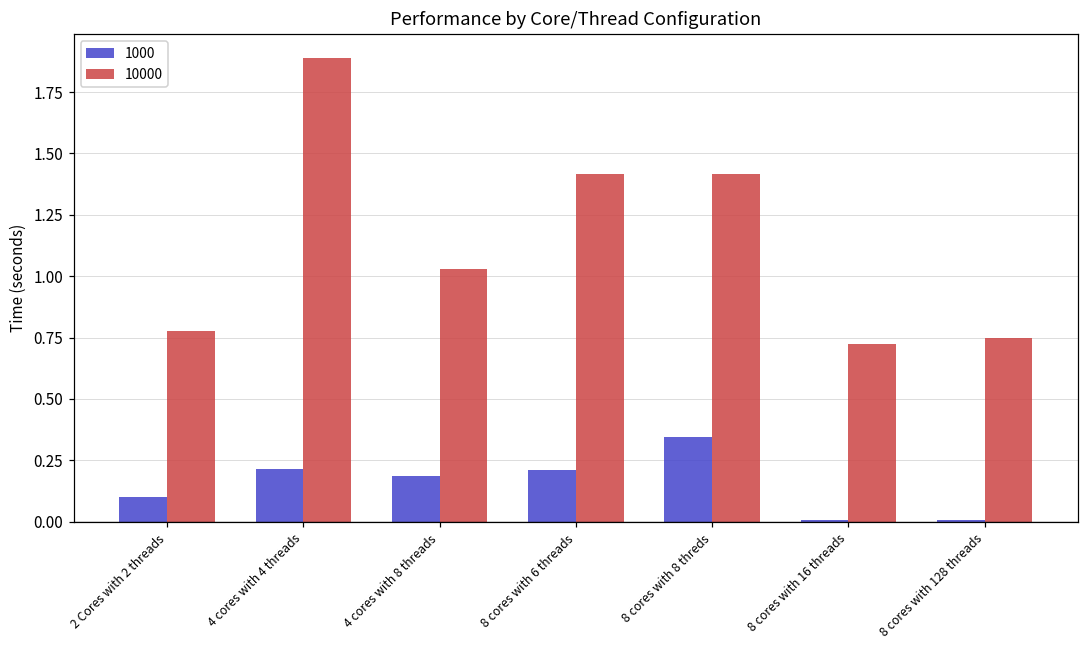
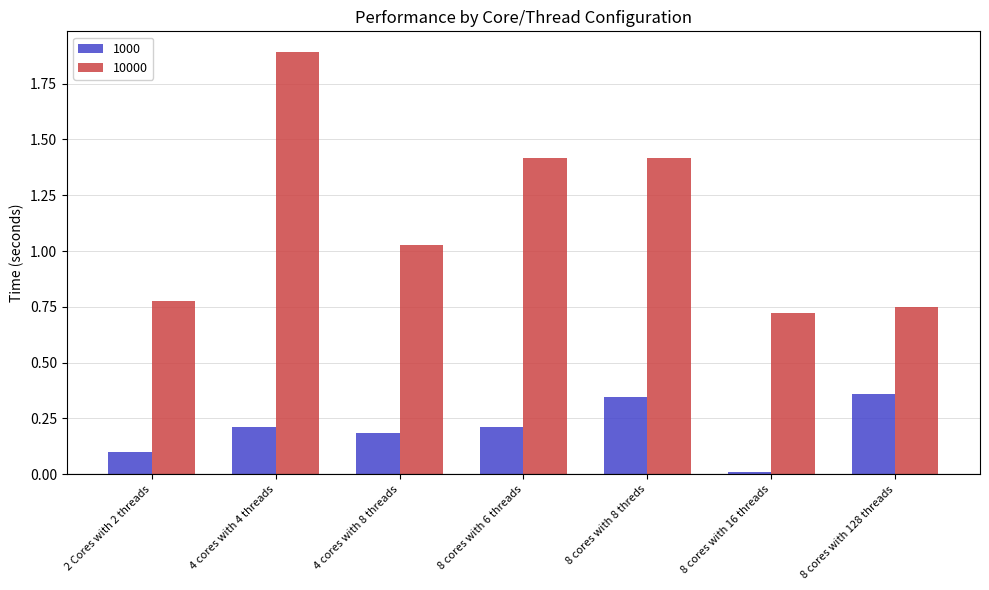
1000, 8 cores with 128 threads: 0.01 -> 0.36
